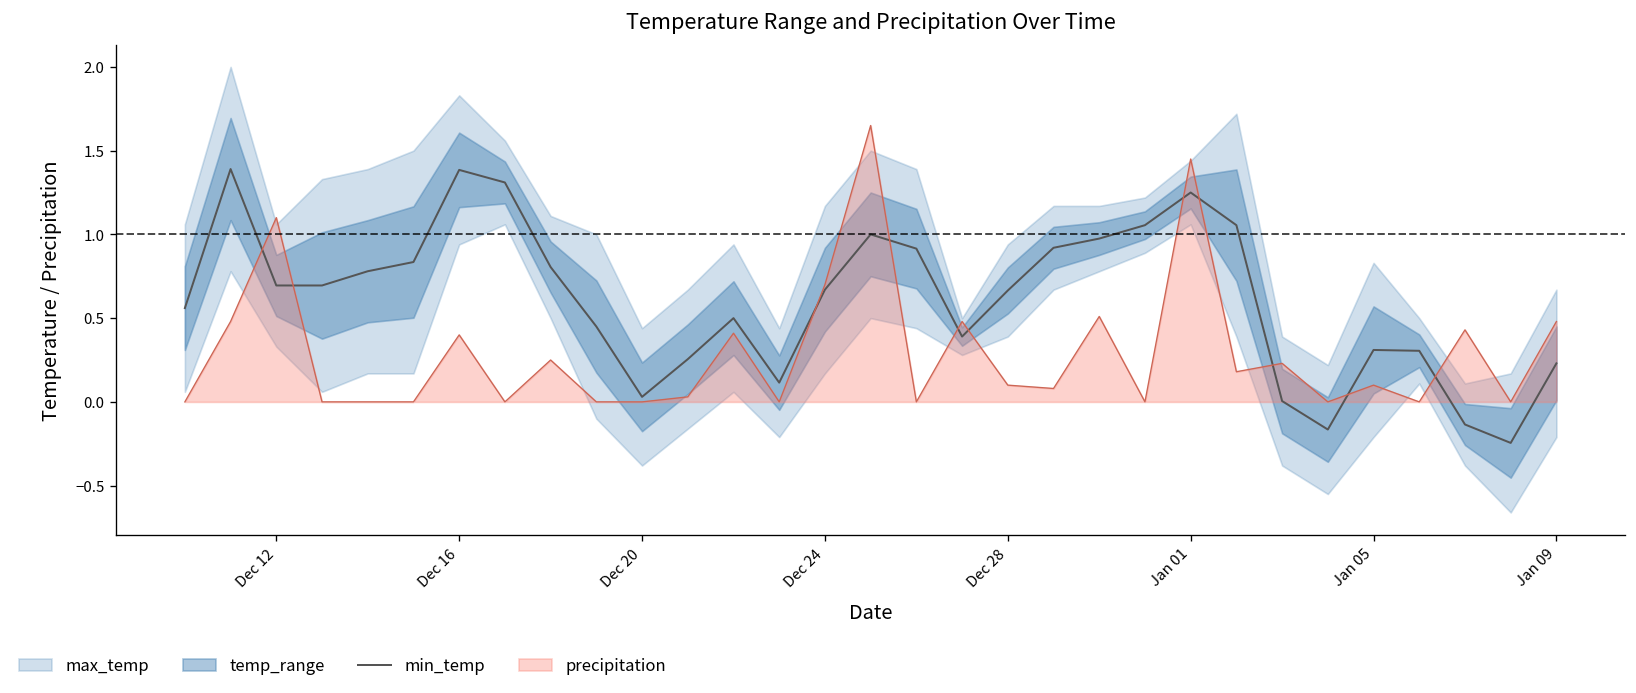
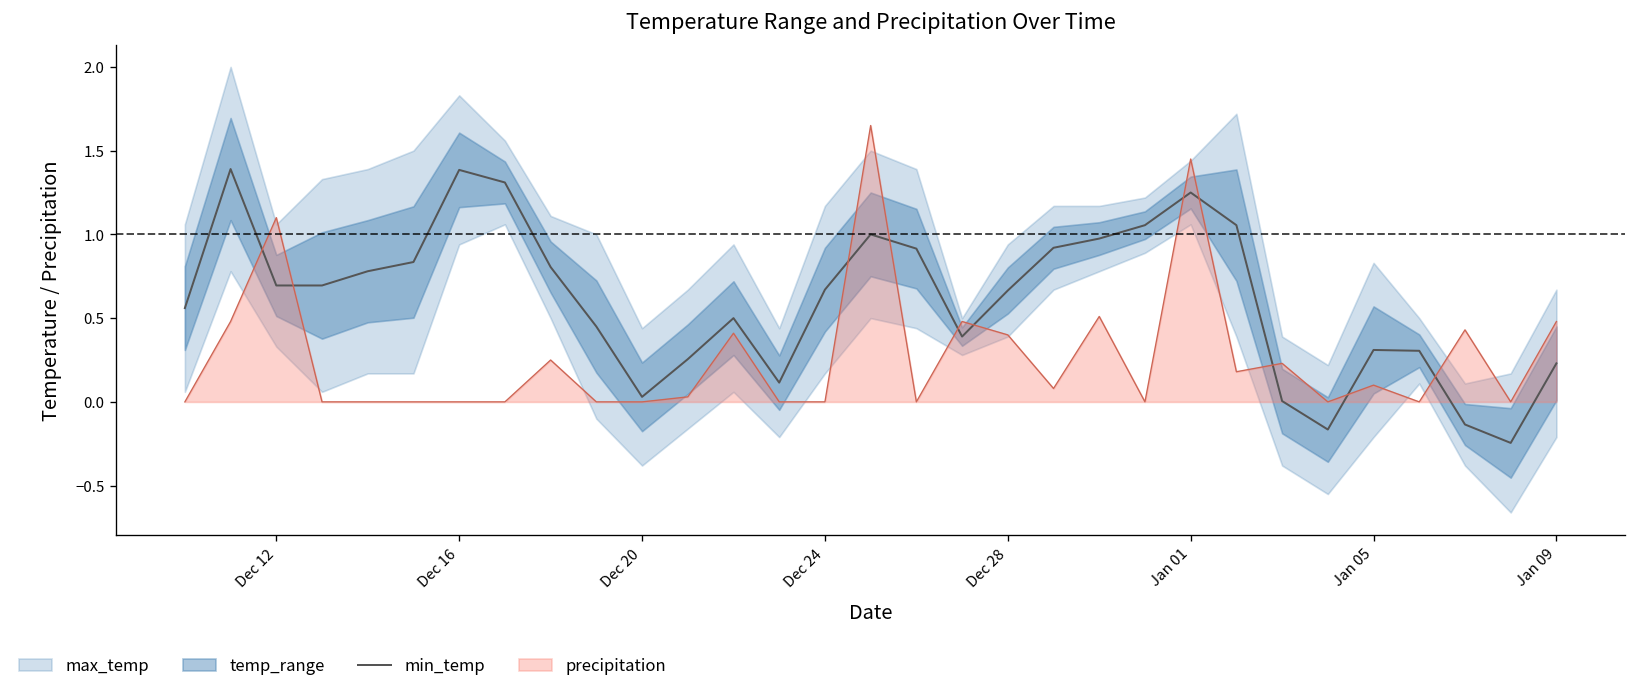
precipitation, Dec 16: 0.4 -> 0.0
precipitation, Dec 24: 0.7 -> 0.0
precipitation, Dec 28: 0.1 -> 0.4
